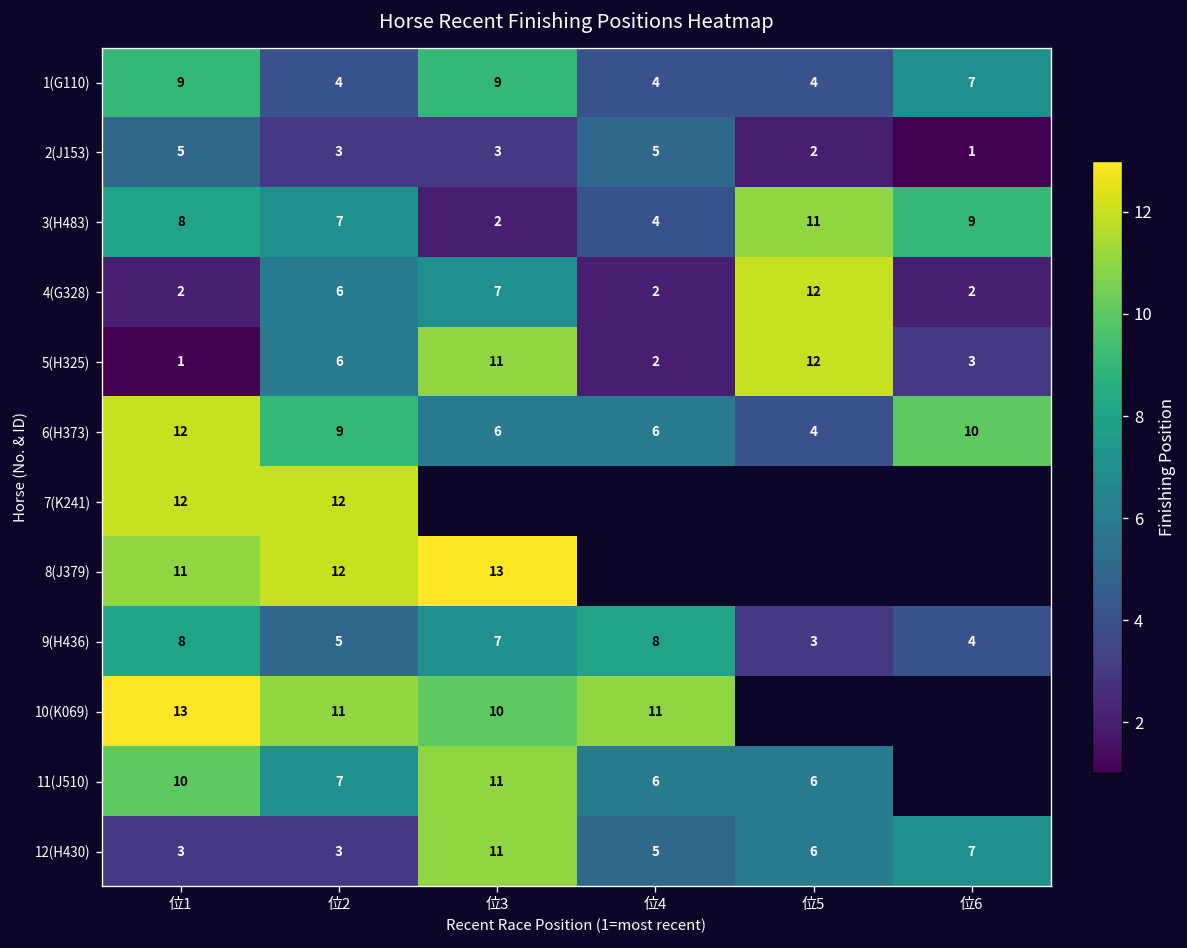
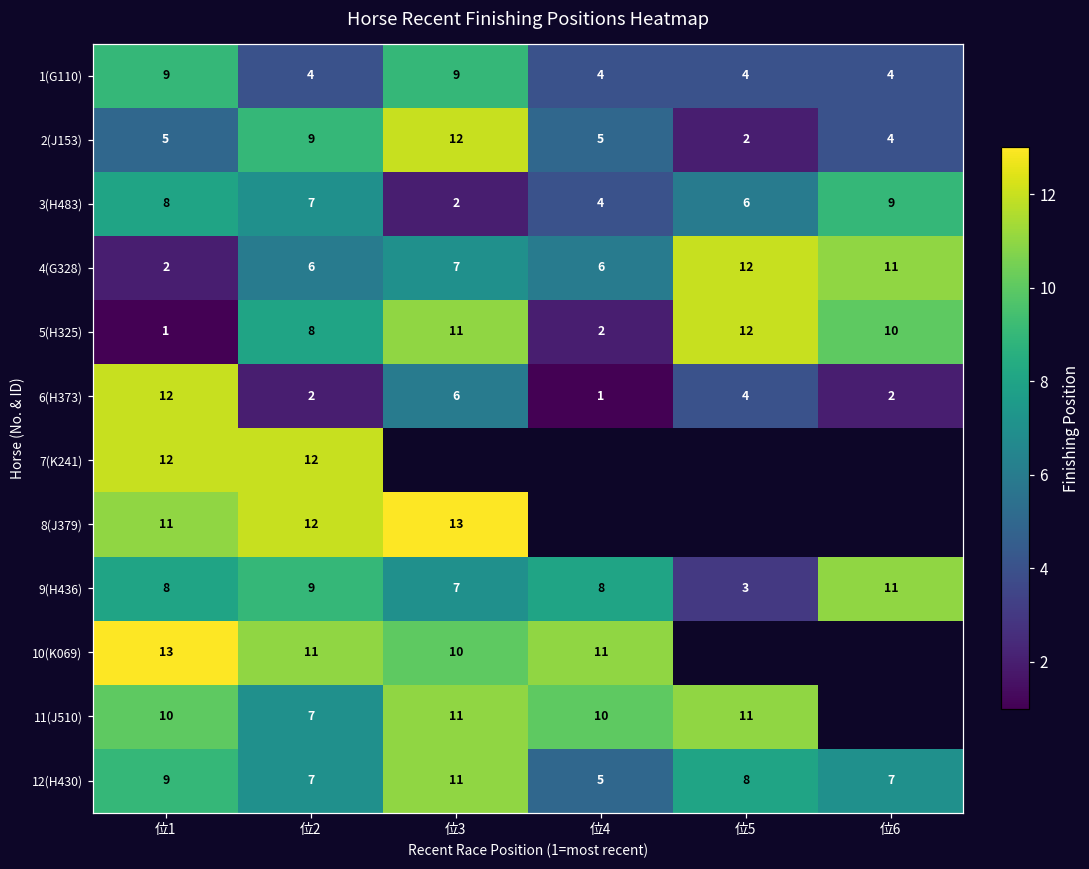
1(G110), 位6: 7 -> 4
2(J153), 位2: 3 -> 9
2(J153), 位3: 3 -> 12
2(J153), 位6: 1 -> 4
3(H483), 位5: 11 -> 6
4(G328), 位4: 2 -> 6
4(G328), 位6: 2 -> 11
5(H325), 位2: 6 -> 8
5(H325), 位6: 3 -> 10
6(H373), 位2: 9 -> 2
6(H373), 位4: 6 -> 1
6(H373), 位6: 10 -> 2
9(H436), 位2: 5 -> 9
9(H436), 位6: 4 -> 11
11(J510), 位4: 6 -> 10
11(J510), 位5: 6 -> 11
12(H430), 位1: 3 -> 9
12(H430), 位2: 3 -> 7
12(H430), 位5: 6 -> 8
